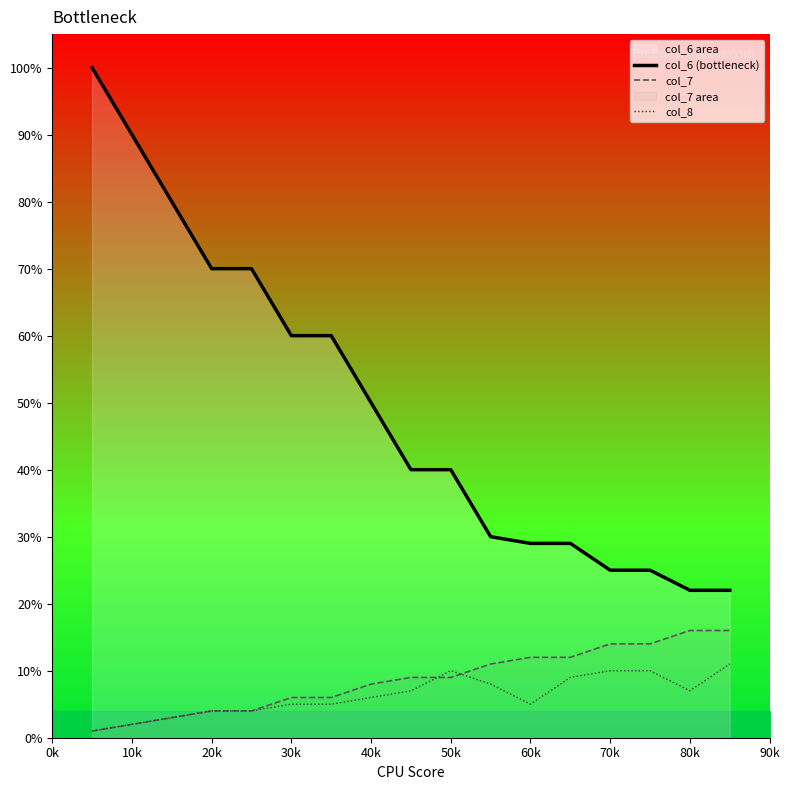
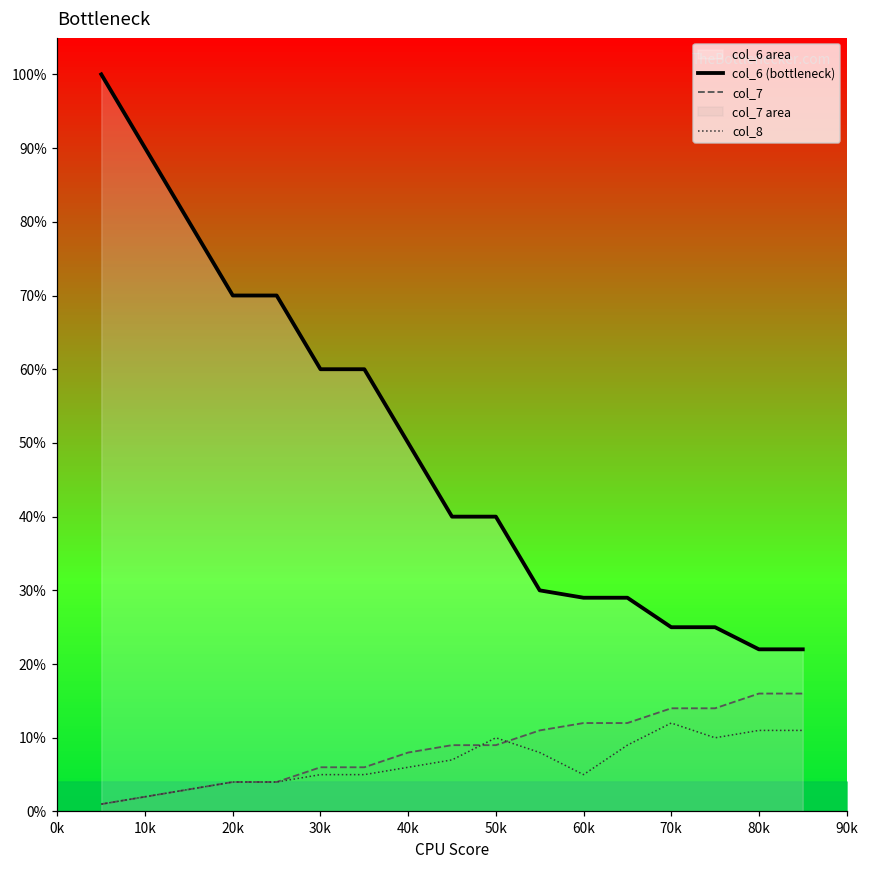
col_8, 70k: 10% -> 12%
col_8, 80k: 7% -> 11%
